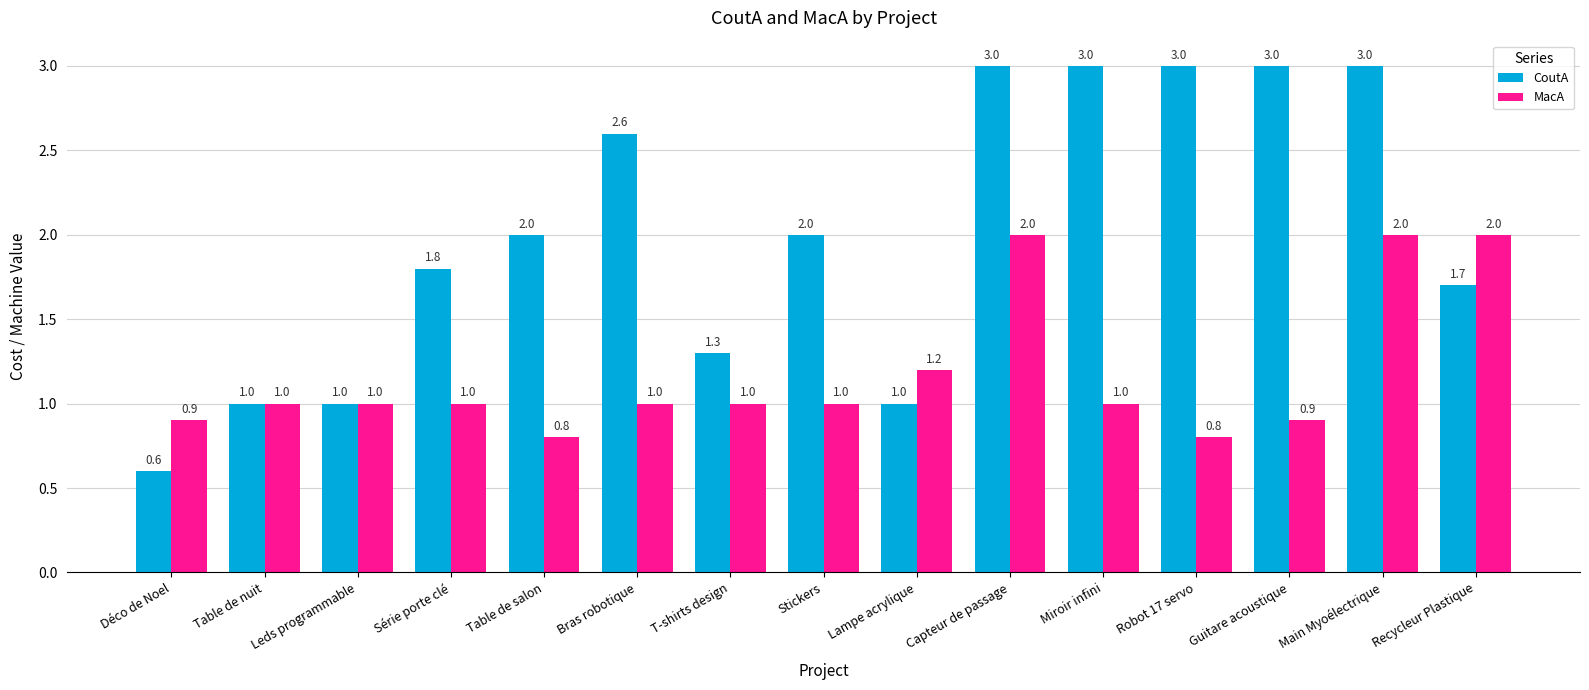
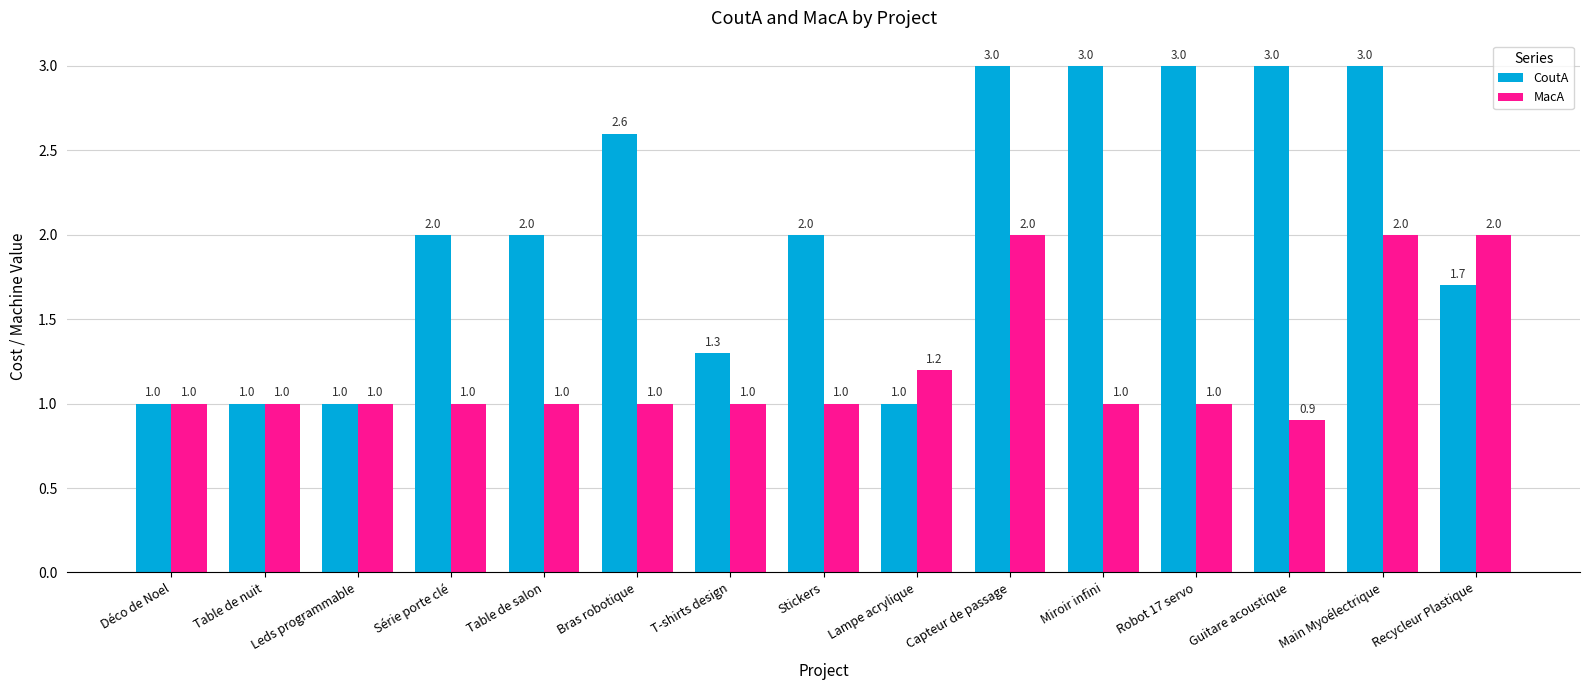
CoutA, Déco de Noel: 0.6 -> 1.0
MacA, Déco de Noel: 0.9 -> 1.0
CoutA, Série porte clé: 1.8 -> 2.0
MacA, Table de salon: 0.8 -> 1.0
MacA, Robot 17 servo: 0.8 -> 1.0
